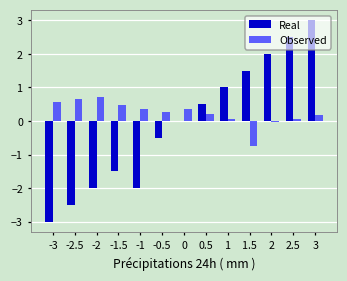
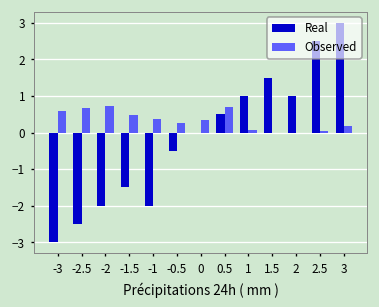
Observed, 0.5: 0.2 -> 0.7
Observed, 1.5: -0.7 -> 0.0
Real, 2: 2 -> 1
